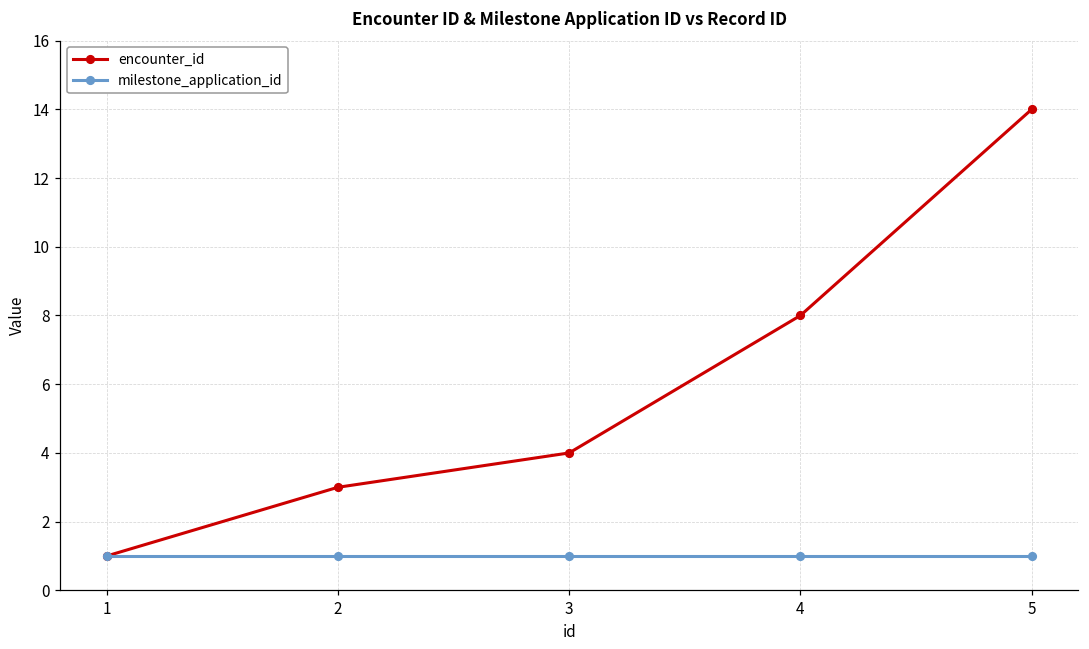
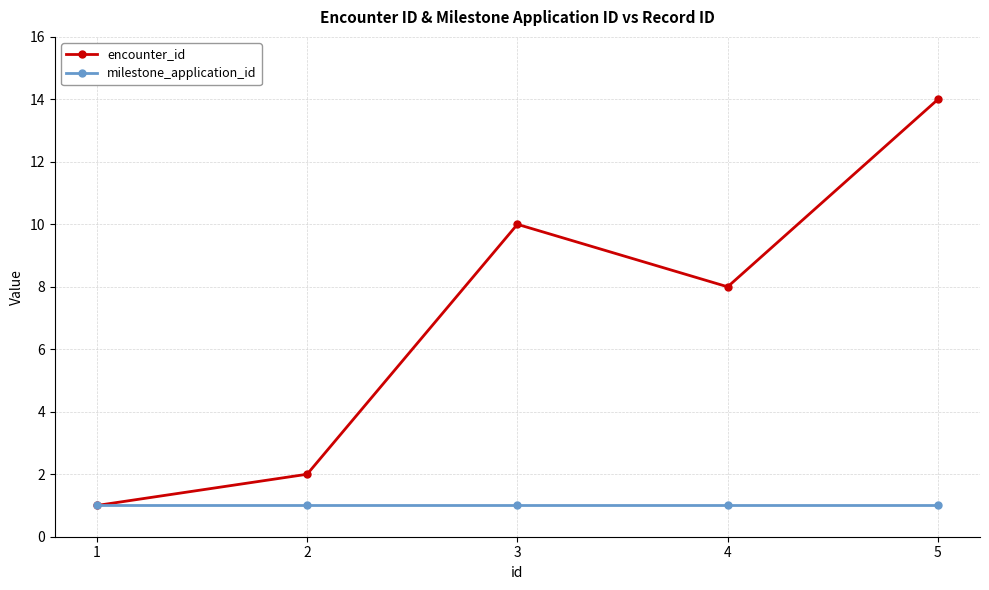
encounter_id, 2: 3 -> 2
encounter_id, 3: 4 -> 10
